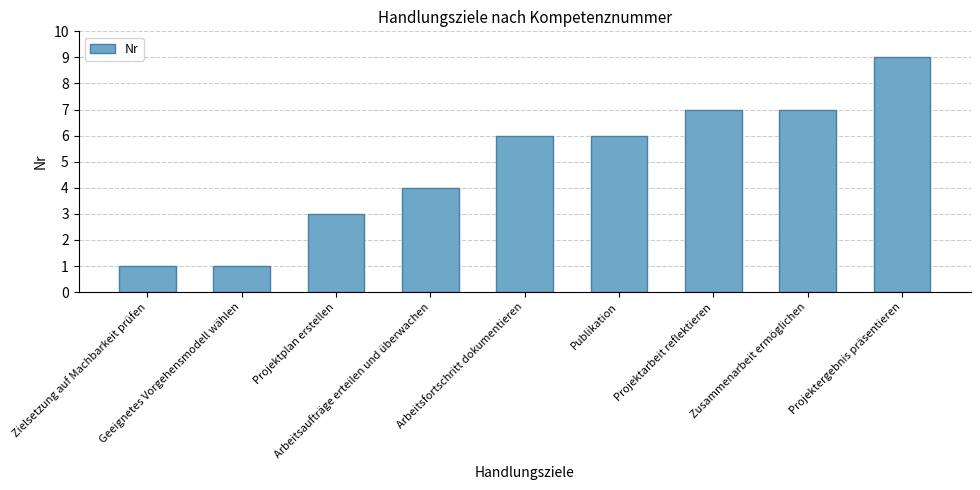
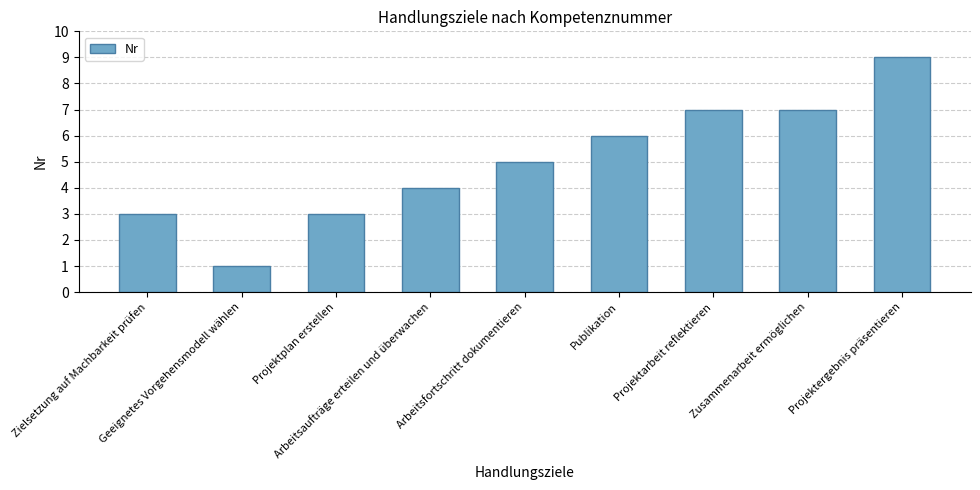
Zielsetzung auf Machbarkeit prüfen: 1 -> 3
Arbeitsfortschritt dokumentieren: 6 -> 5
